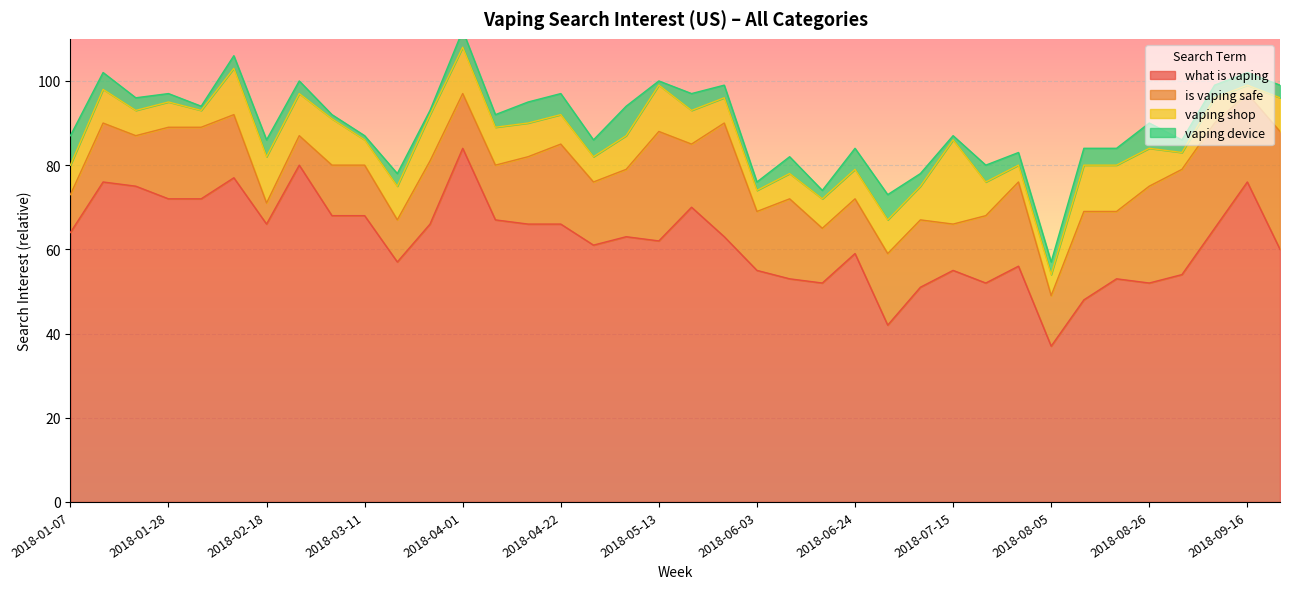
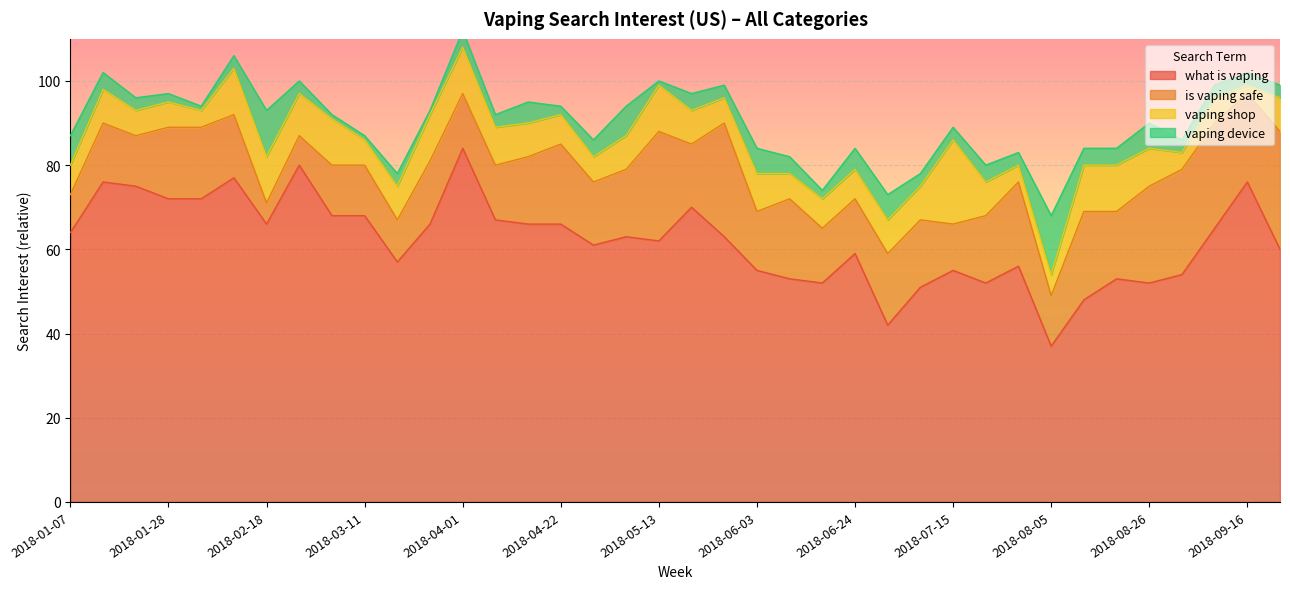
vaping device, 2018-02-18: 4 -> 11
vaping device, 2018-04-22: 5 -> 2
vaping shop, 2018-06-03: 5 -> 9
vaping device, 2018-06-03: 2 -> 6
vaping device, 2018-07-15: 1 -> 3
vaping device, 2018-08-05: 3 -> 14
